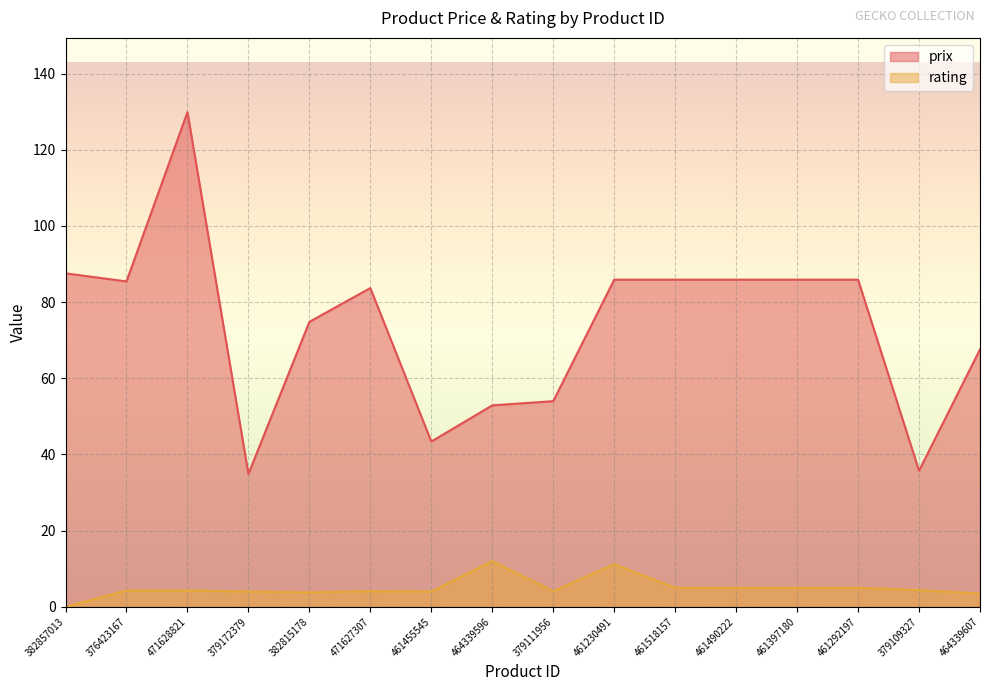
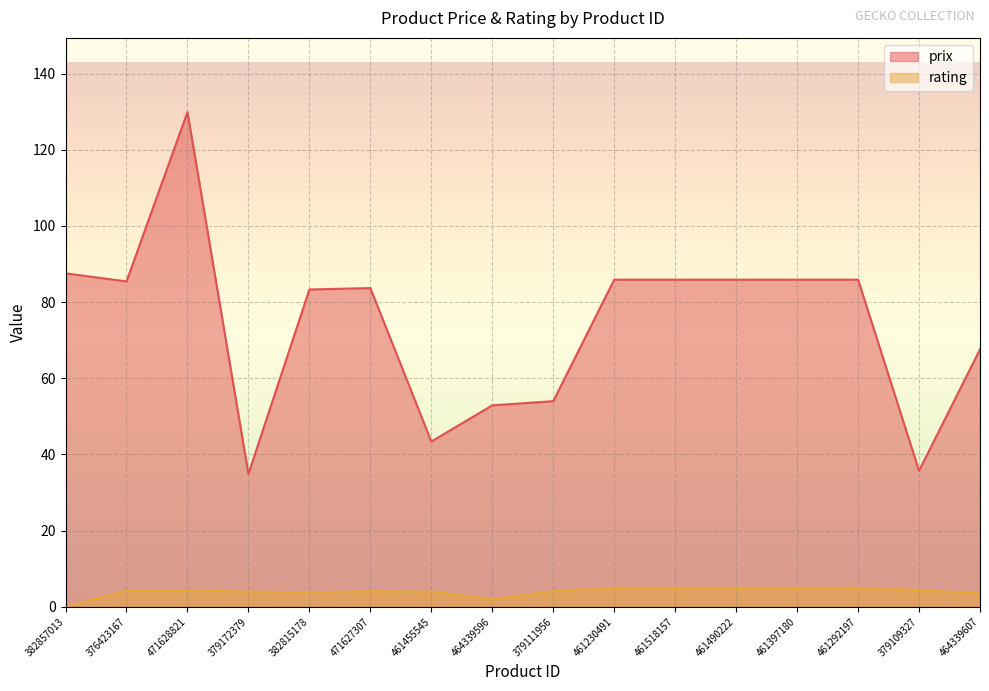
prix, 382815178: 75 -> 83
rating, 464339596: 12 -> 2
rating, 461230491: 11 -> 5
